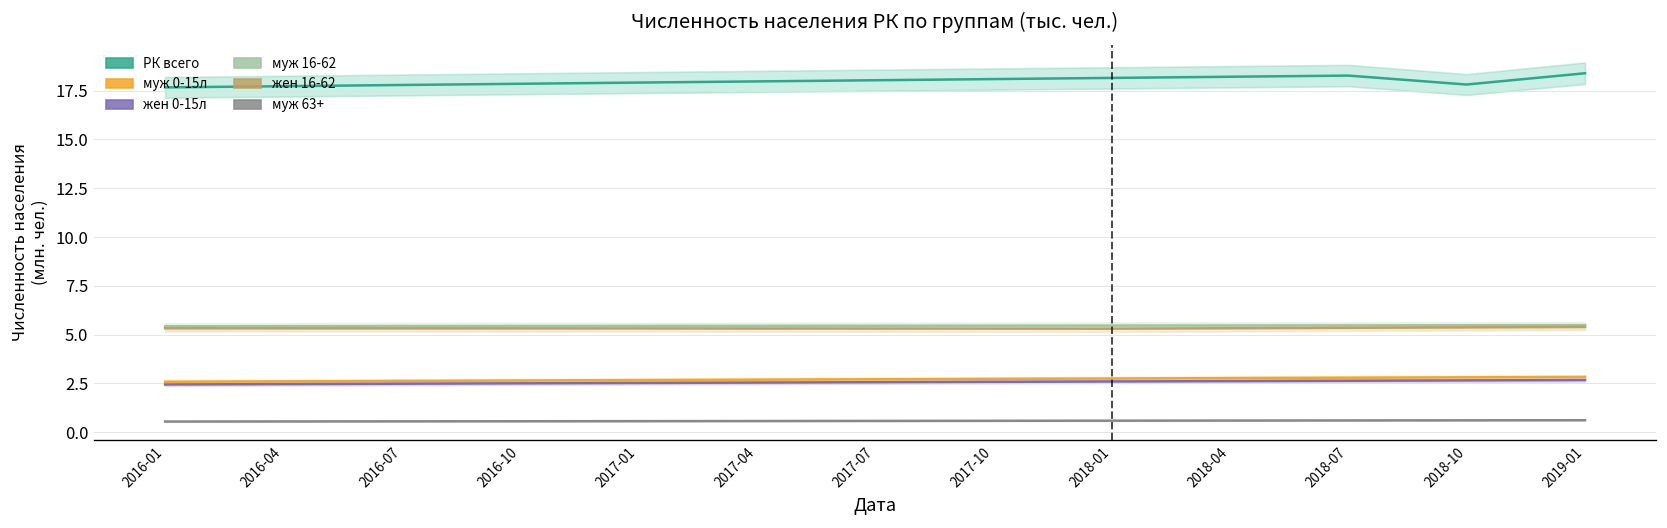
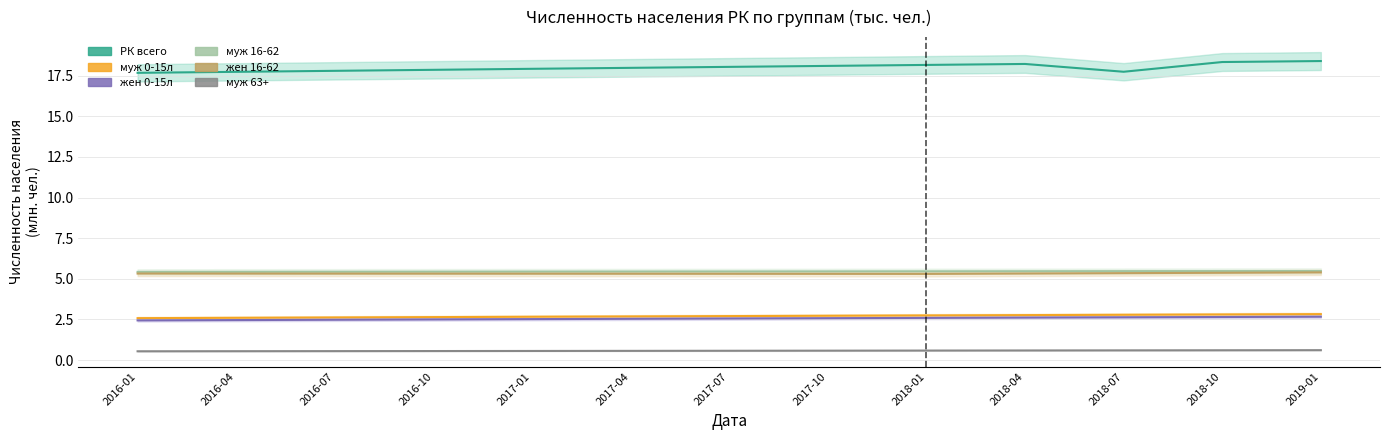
РК всего, 2018-07: 18.3 -> 17.7
РК всего, 2018-10: 17.8 -> 18.3
